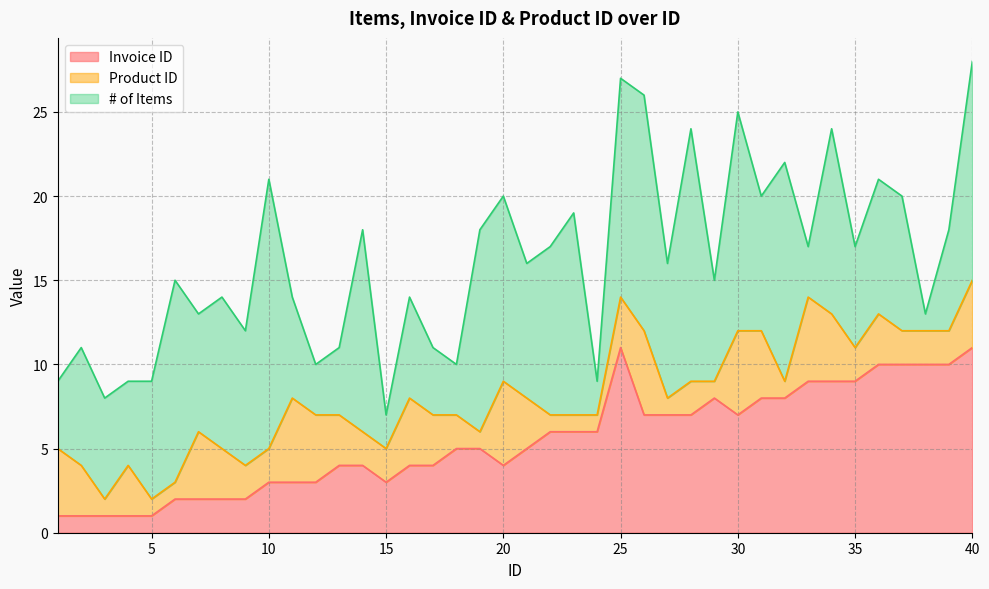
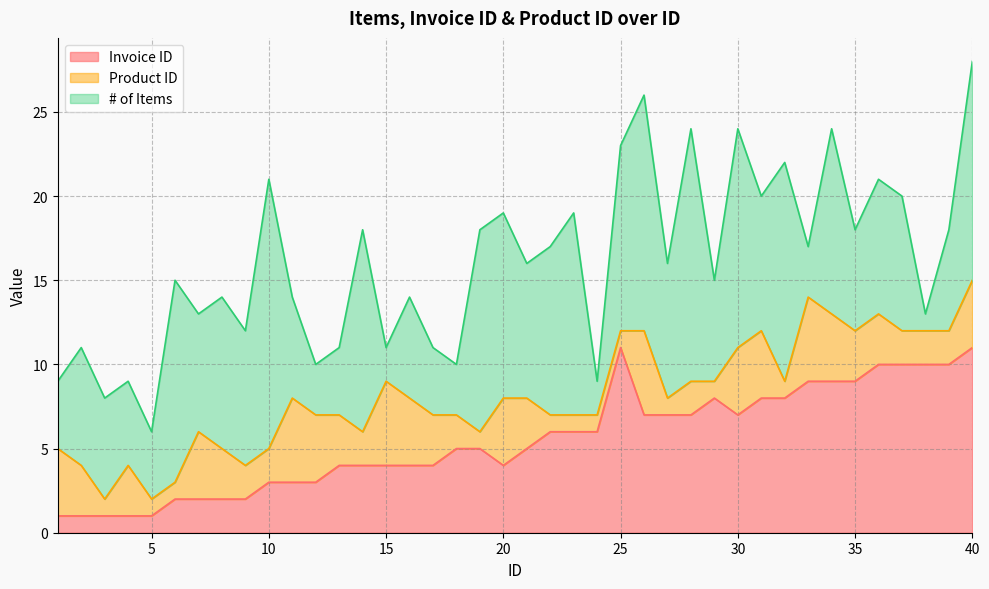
# of Items, 5: 7 -> 4
Invoice ID, 15: 3 -> 4
Product ID, 15: 2 -> 5
Product ID, 20: 5 -> 4
Product ID, 25: 3 -> 1
# of Items, 25: 13 -> 11
Product ID, 30: 5 -> 4
Product ID, 35: 2 -> 3
